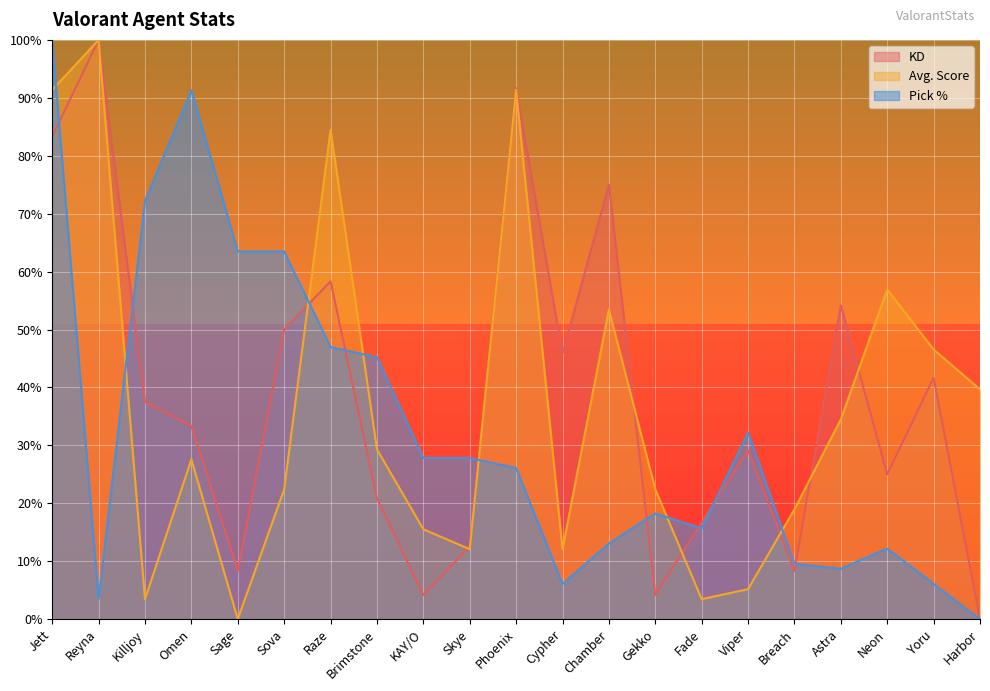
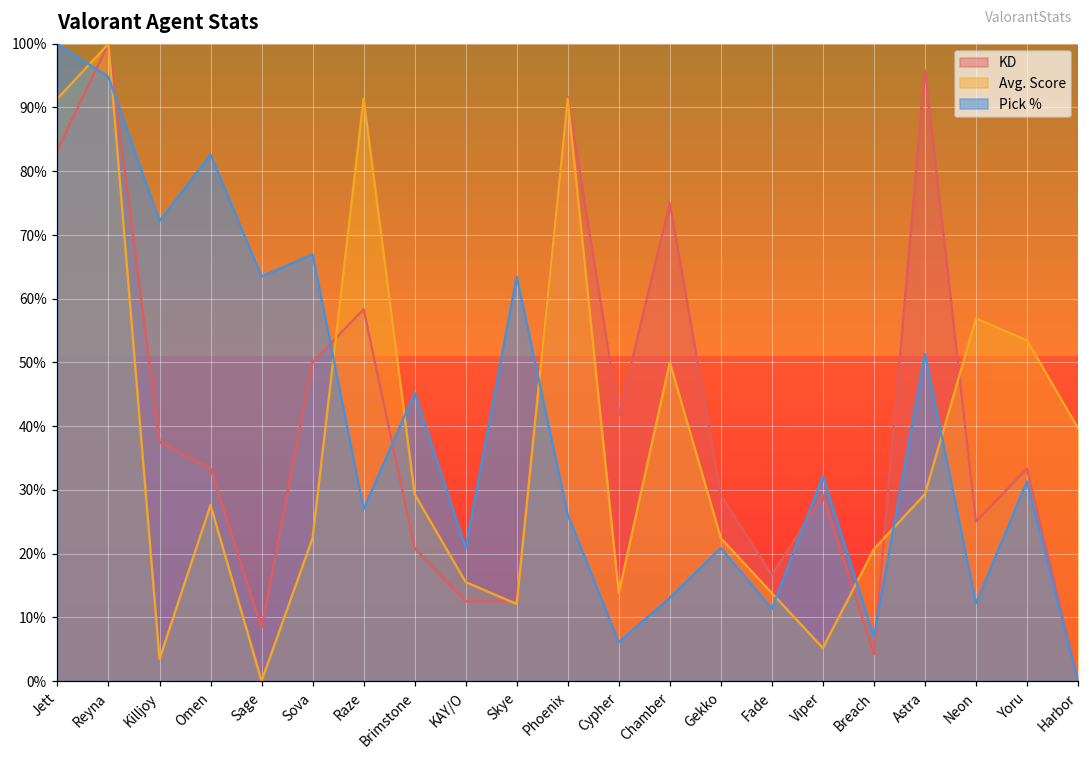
Pick %, Reyna: 3% -> 95%
Pick %, Omen: 91% -> 83%
Pick %, Sova: 63% -> 67%
Avg. Score, Raze: 84% -> 91%
Pick %, Raze: 47% -> 27%
KD, KAY/O: 4% -> 12%
Pick %, KAY/O: 28% -> 21%
Pick %, Skye: 28% -> 63%
KD, Cypher: 46% -> 42%
Avg. Score, Cypher: 12% -> 14%
Avg. Score, Chamber: 53% -> 50%
KD, Gekko: 4% -> 29%
Pick %, Gekko: 18% -> 21%
Avg. Score, Fade: 3% -> 14%
Pick %, Fade: 16% -> 11%
KD, Breach: 8% -> 4%
Avg. Score, Breach: 19% -> 21%
Pick %, Breach: 10% -> 7%
KD, Astra: 54% -> 96%
Avg. Score, Astra: 34% -> 29%
Pick %, Astra: 9% -> 51%
KD, Yoru: 42% -> 33%
Avg. Score, Yoru: 47% -> 53%
Pick %, Yoru: 6% -> 31%
